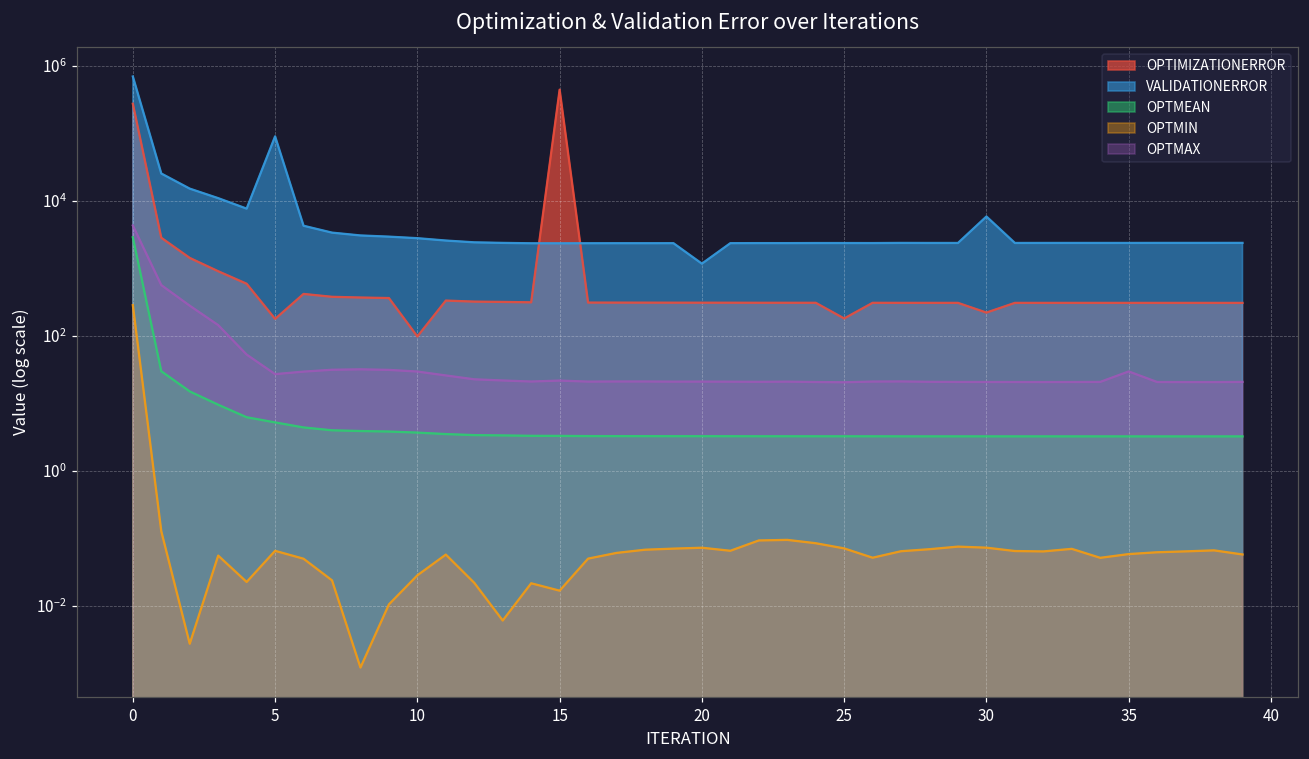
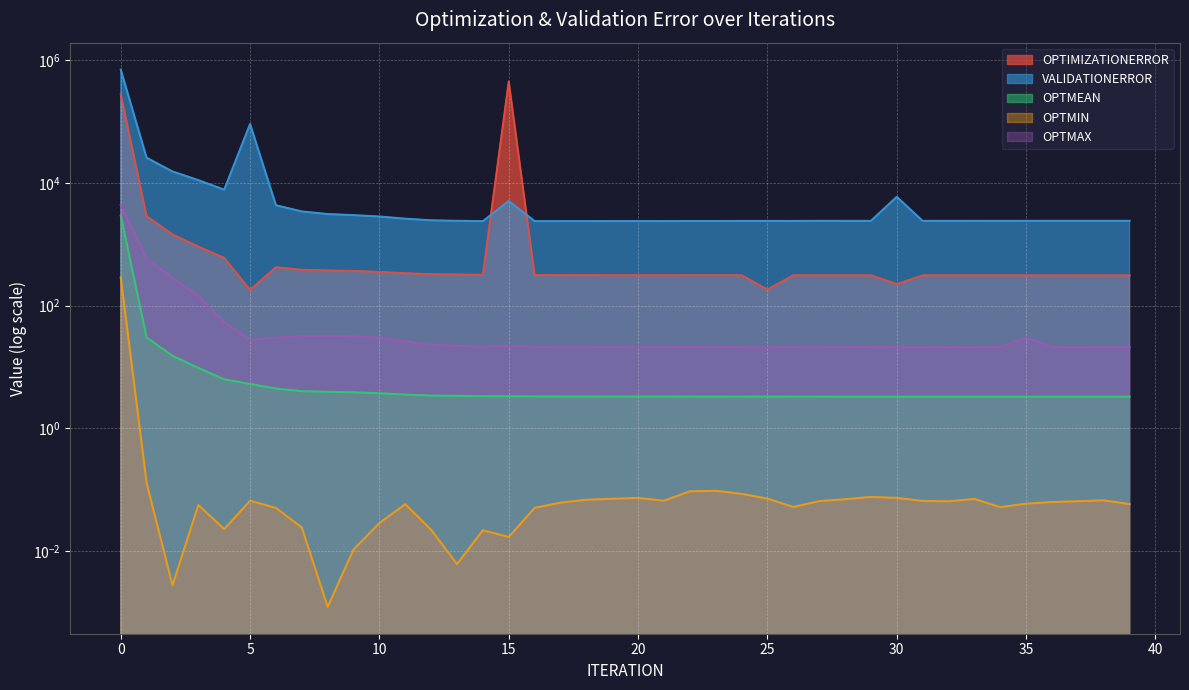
OPTIMIZATIONERROR, 10: 100 -> 400
VALIDATIONERROR, 15: 2400 -> 5000
VALIDATIONERROR, 20: 1200 -> 2400
